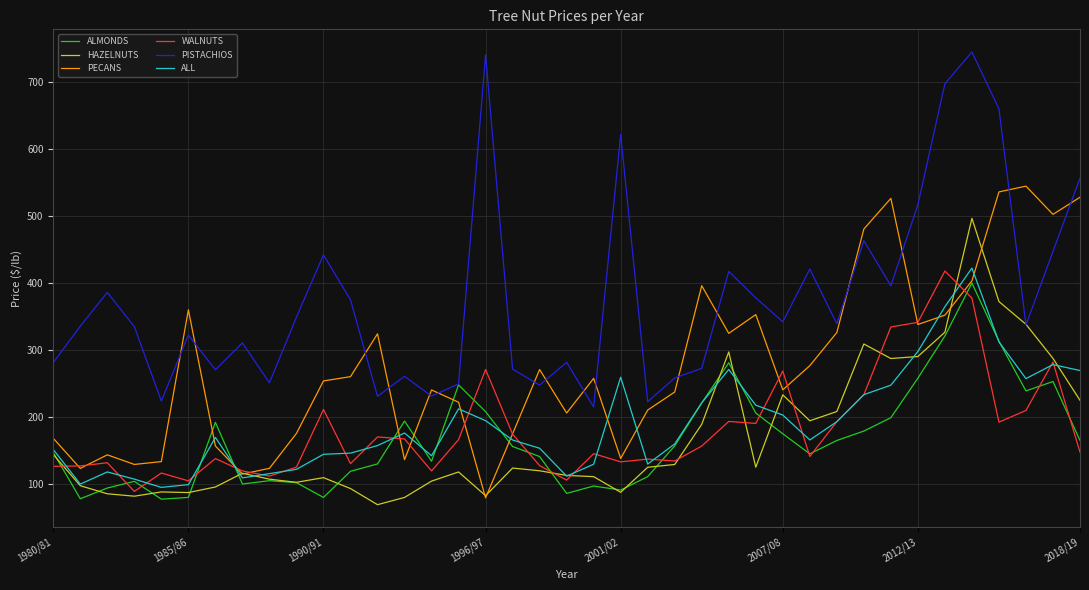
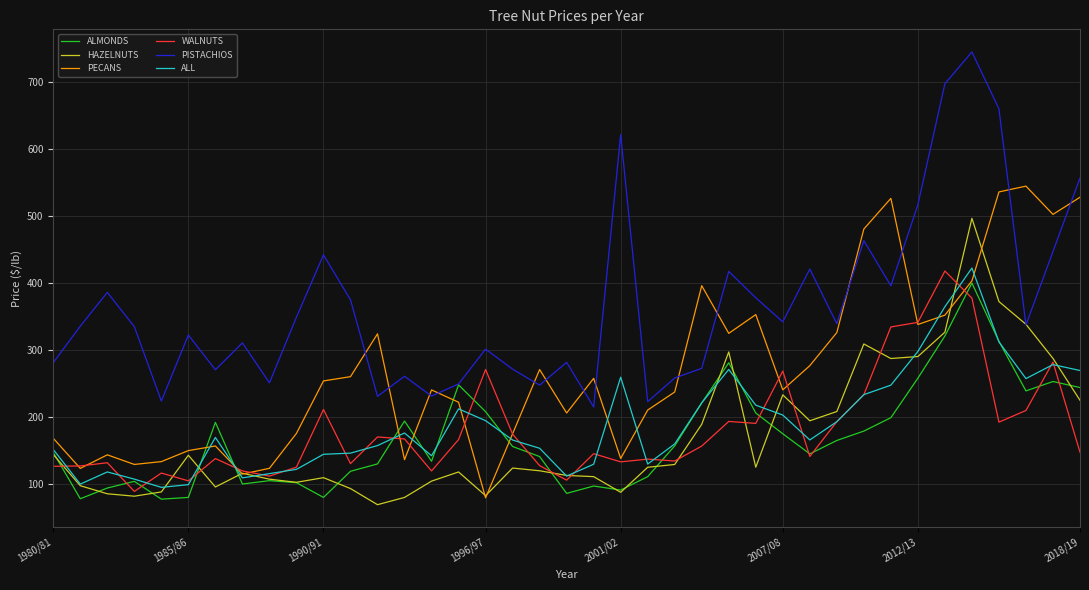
HAZELNUTS, 1985/86: 90 -> 140
PECANS, 1985/86: 360 -> 150
PISTACHIOS, 1996/97: 740 -> 300
ALMONDS, 2018/19: 170 -> 240
